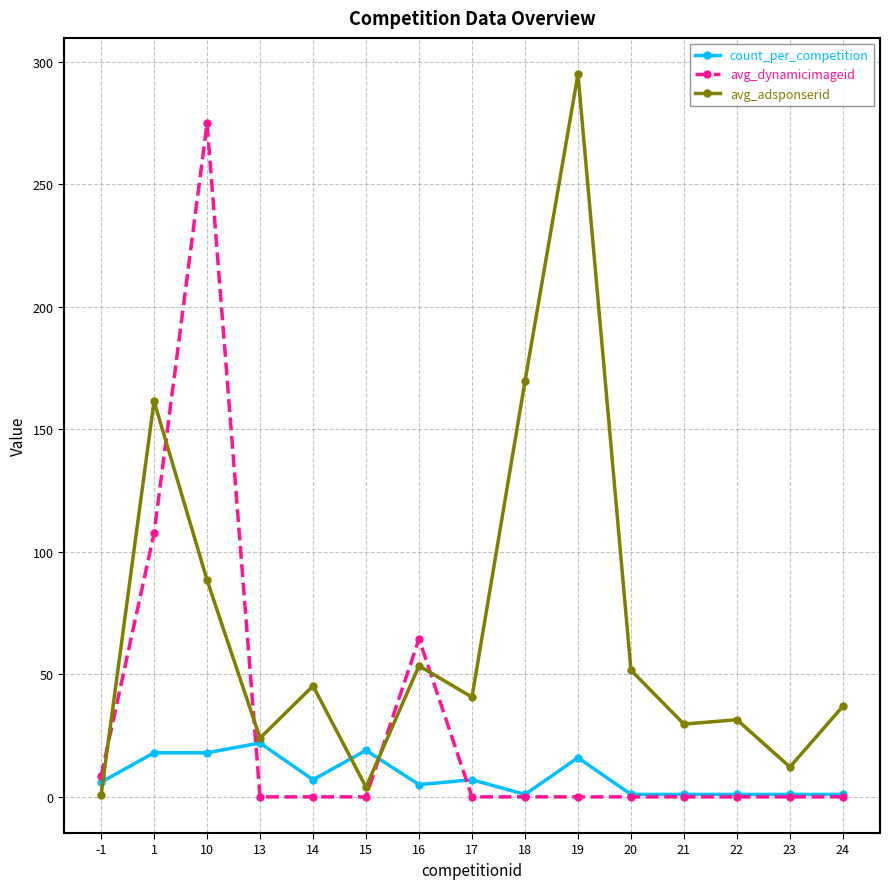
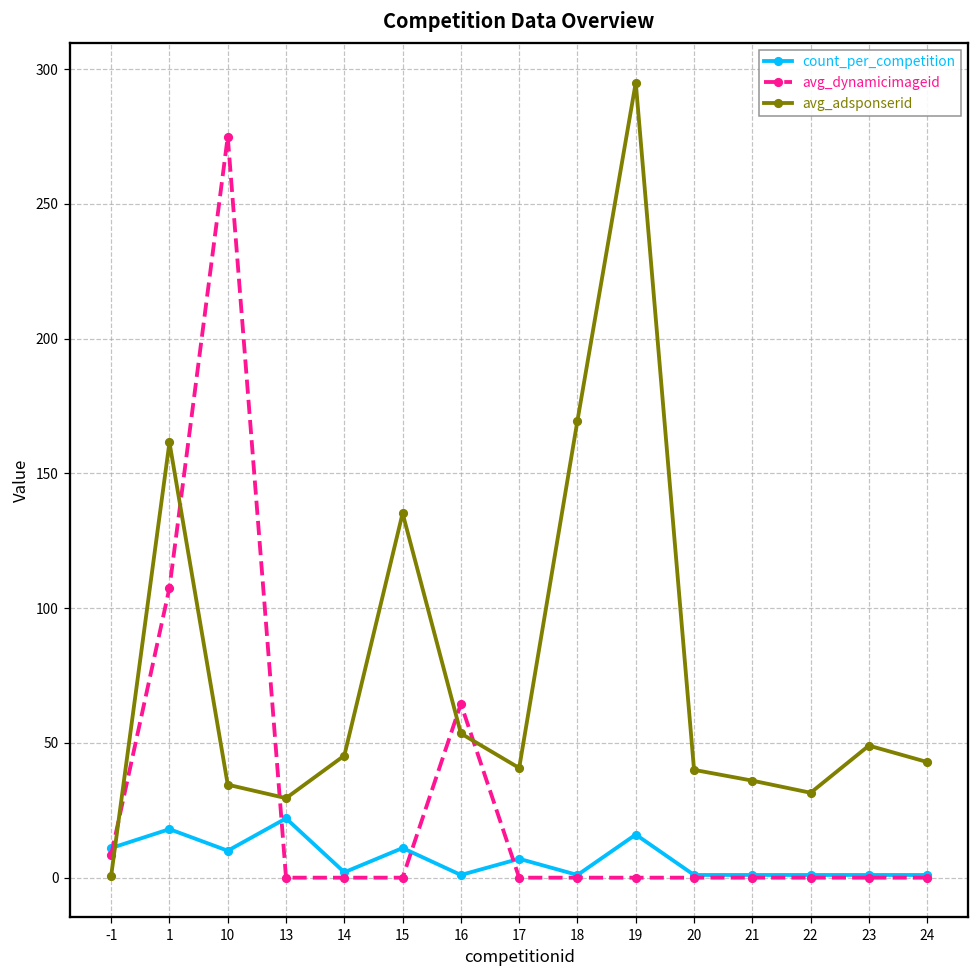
count_per_competition, -1: 6 -> 11
count_per_competition, 10: 18 -> 10
avg_adsponserid, 10: 89 -> 35
avg_adsponserid, 13: 24 -> 30
count_per_competition, 14: 7 -> 2
count_per_competition, 15: 19 -> 11
avg_adsponserid, 15: 4 -> 135
count_per_competition, 16: 5 -> 1
avg_adsponserid, 20: 52 -> 40
avg_adsponserid, 21: 30 -> 36
avg_adsponserid, 23: 12 -> 49
avg_adsponserid, 24: 37 -> 43
